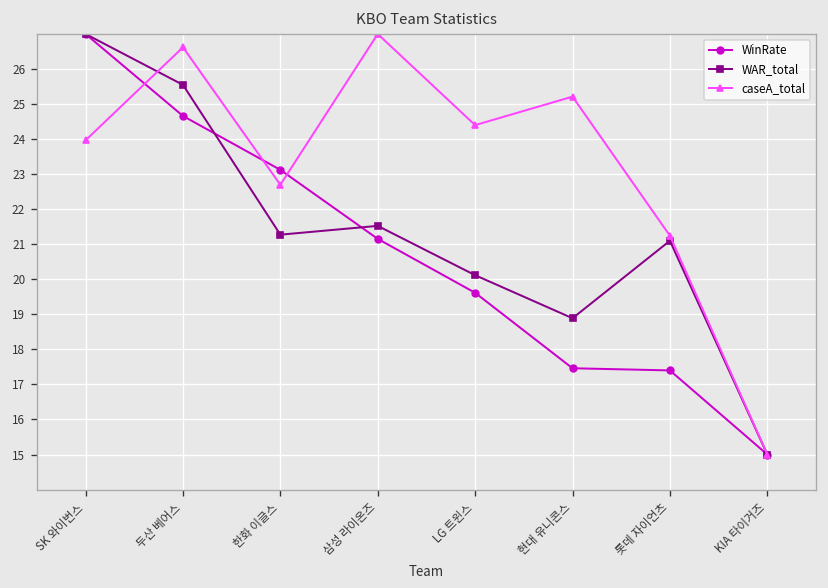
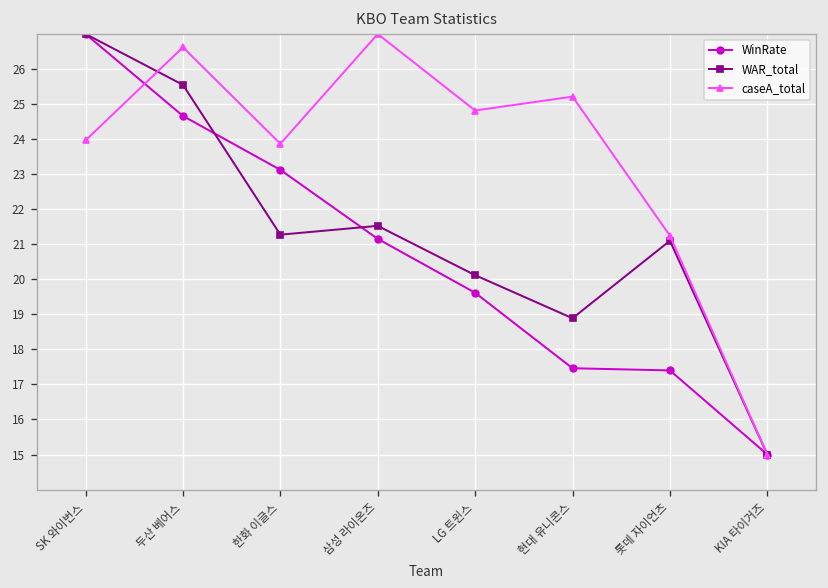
caseA_total, 한화 이글스: 22.7 -> 23.9
caseA_total, LG 트윈스: 24.4 -> 24.8
